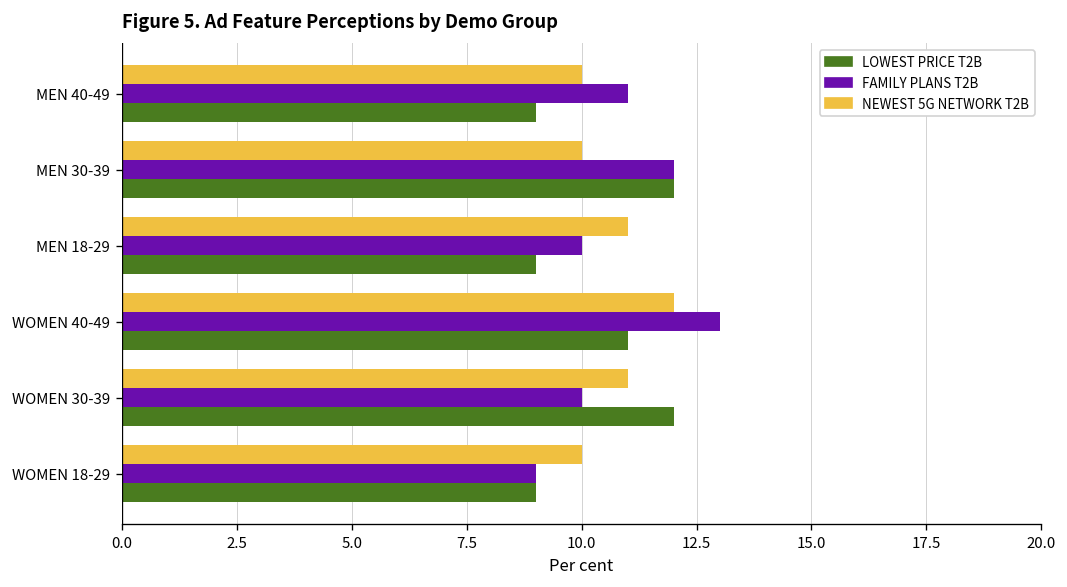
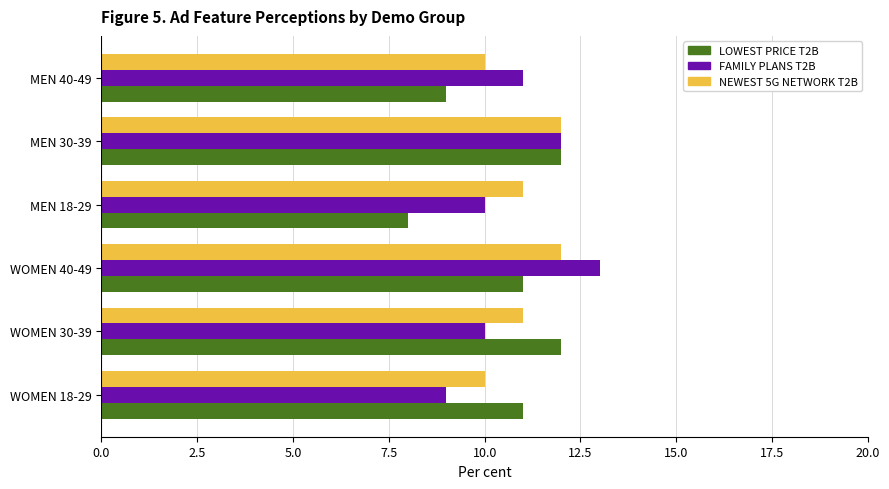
NEWEST 5G NETWORK T2B, MEN 30-39: 10 -> 12
LOWEST PRICE T2B, MEN 18-29: 9 -> 8
LOWEST PRICE T2B, WOMEN 18-29: 9 -> 11
